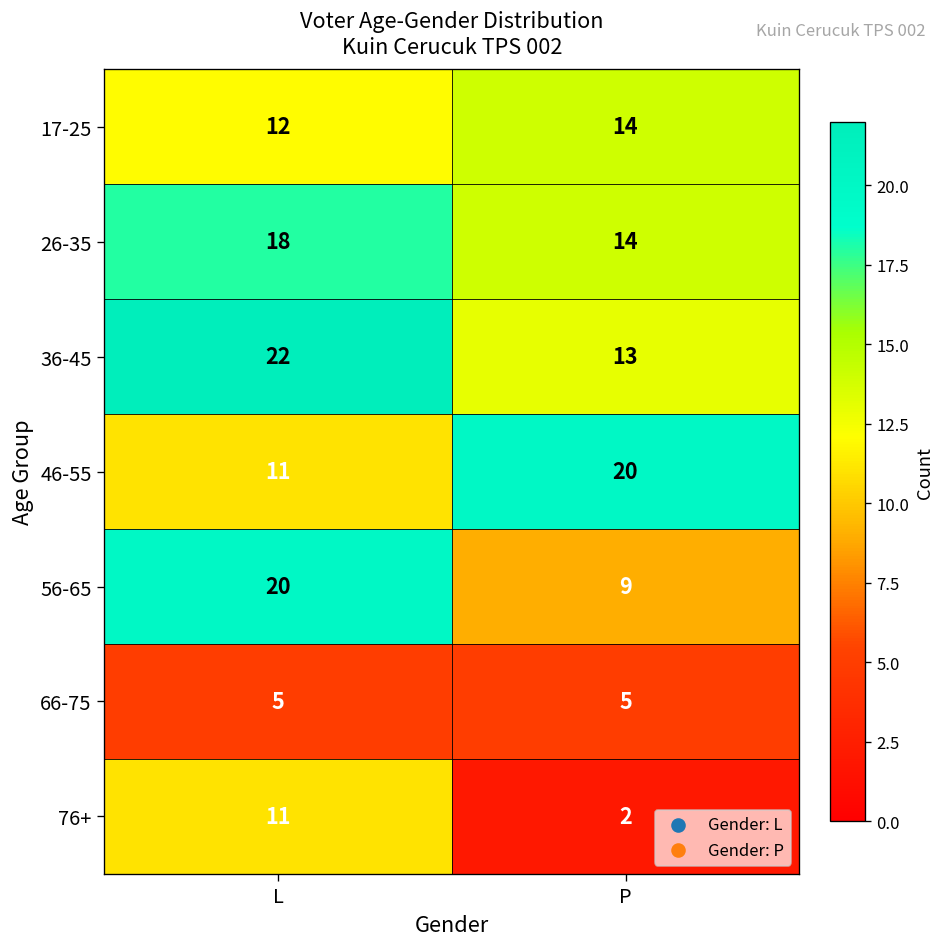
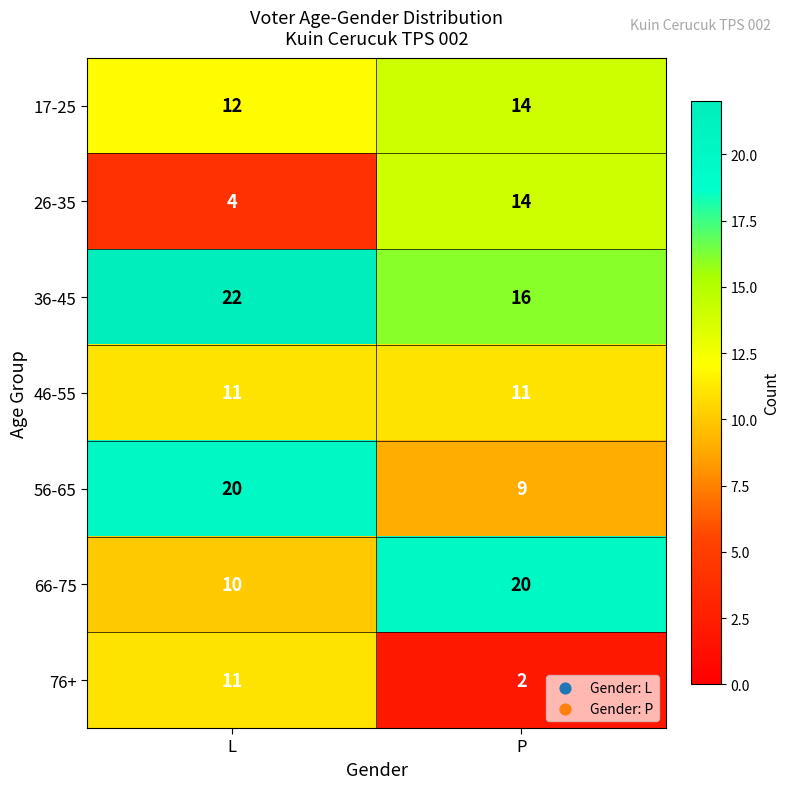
26-35, L: 18 -> 4
36-45, P: 13 -> 16
46-55, P: 20 -> 11
66-75, L: 5 -> 10
66-75, P: 5 -> 20
